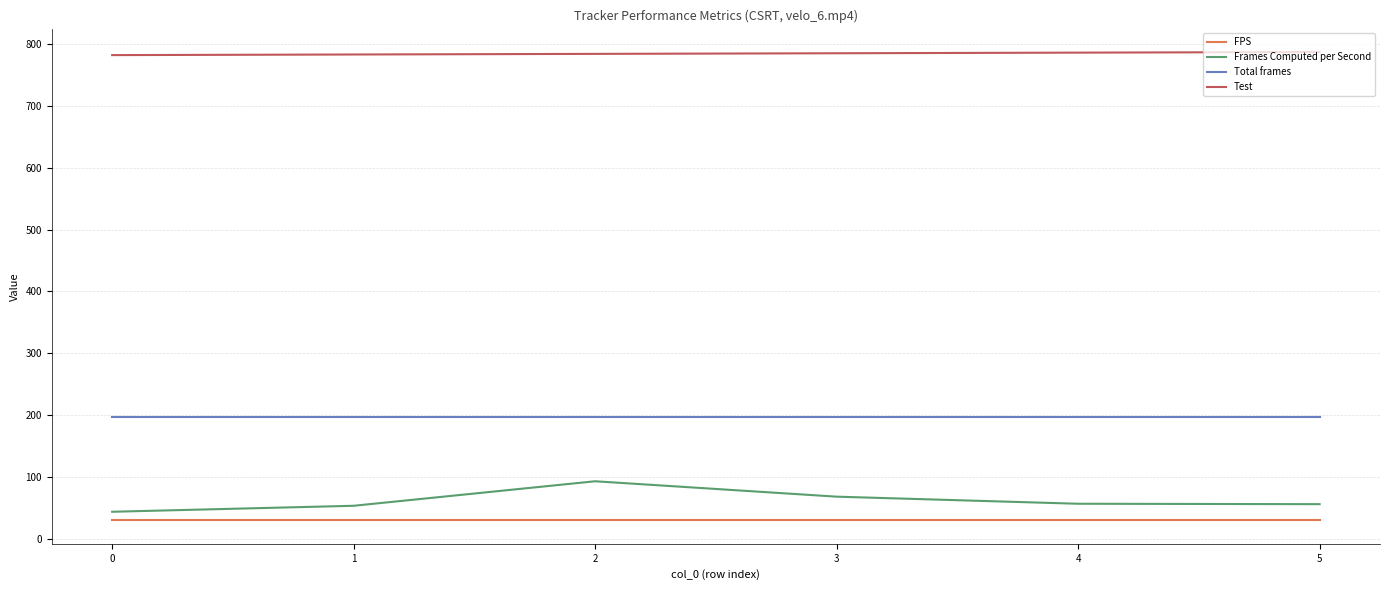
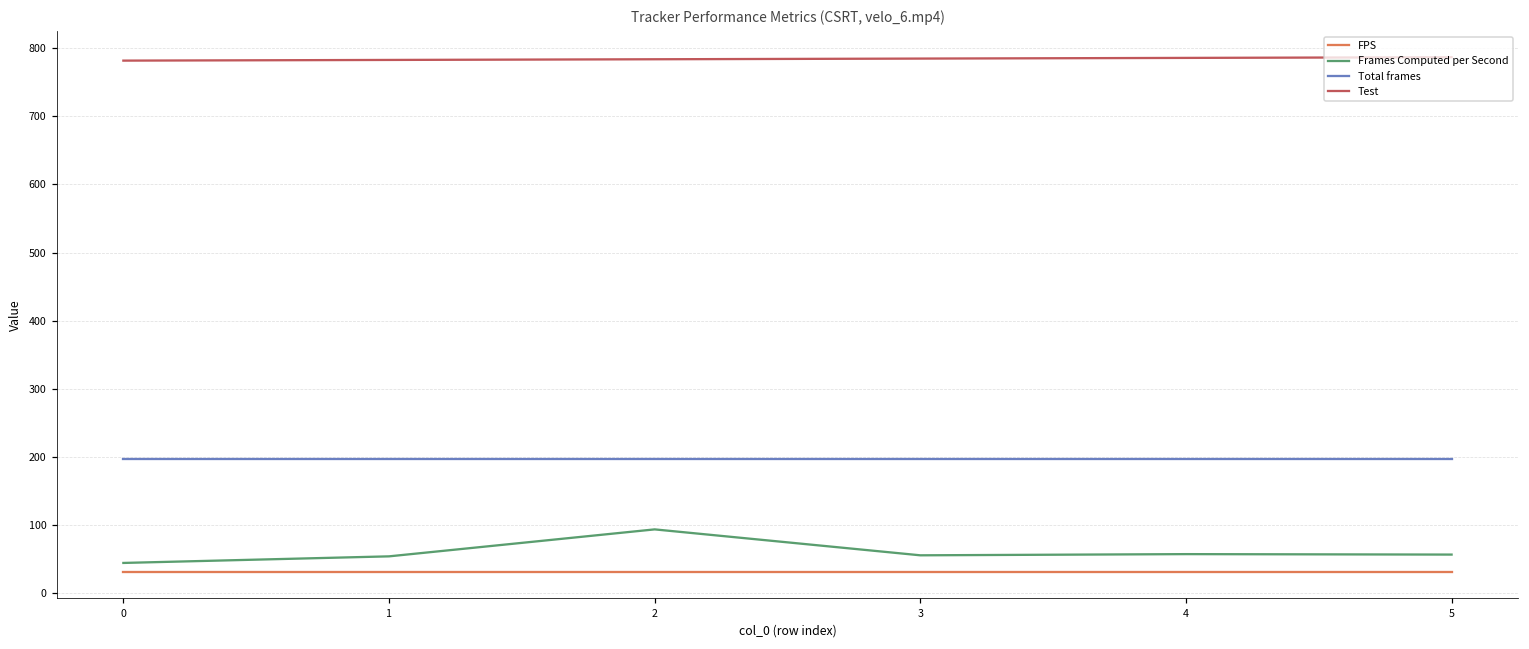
Frames Computed per Second, 3: 70 -> 60
